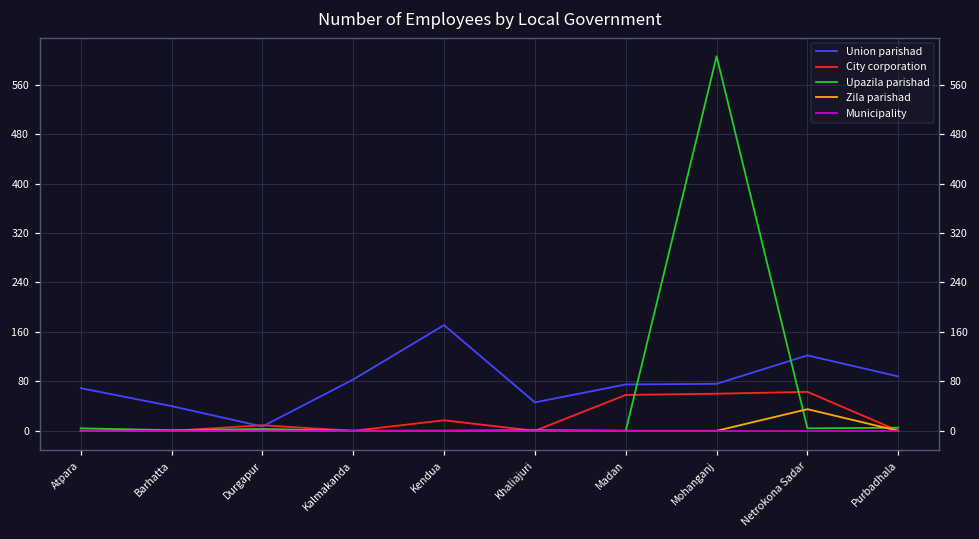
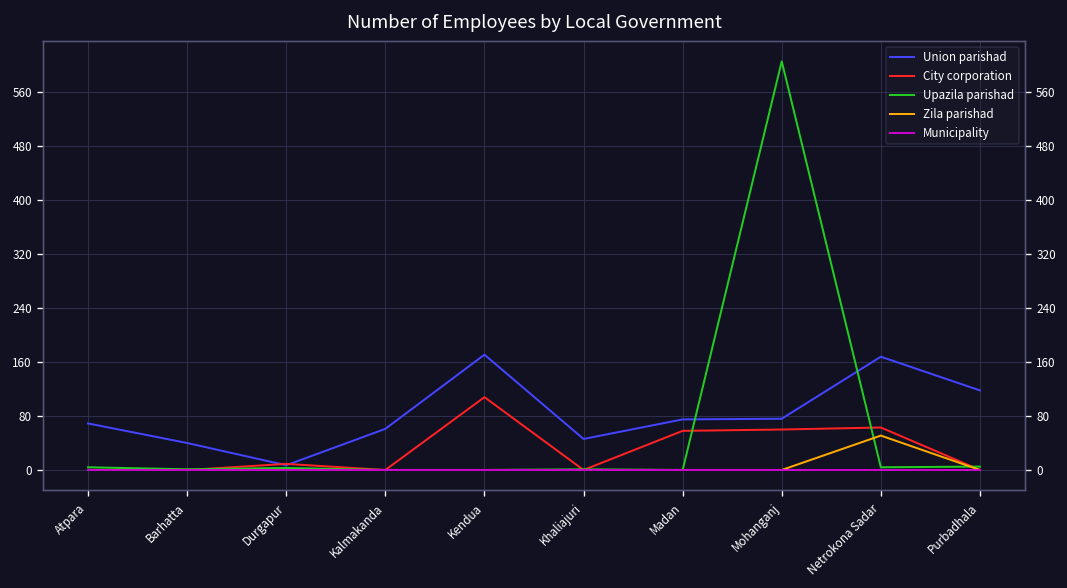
Union parishad, Kalmakanda: 80 -> 60
City corporation, Kendua: 20 -> 110
Union parishad, Netrokona Sadar: 120 -> 170
Zila parishad, Netrokona Sadar: 40 -> 50
Union parishad, Purbadhala: 90 -> 120
